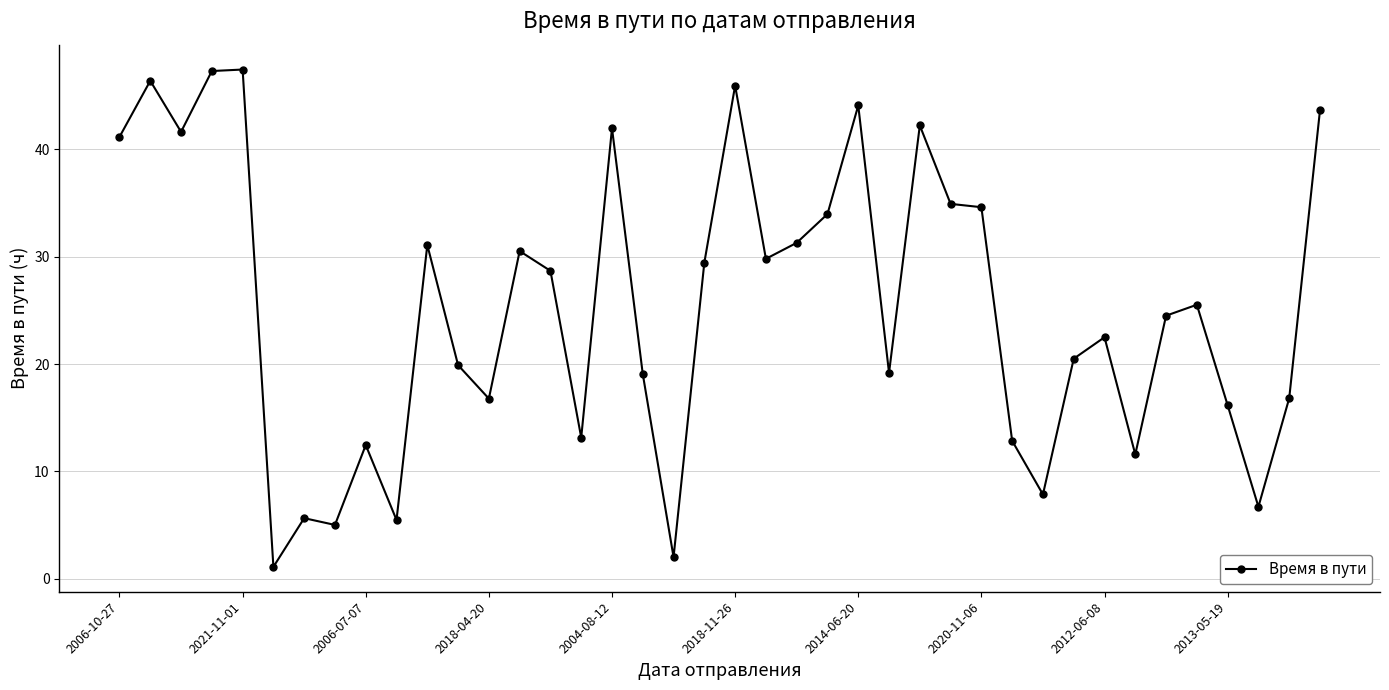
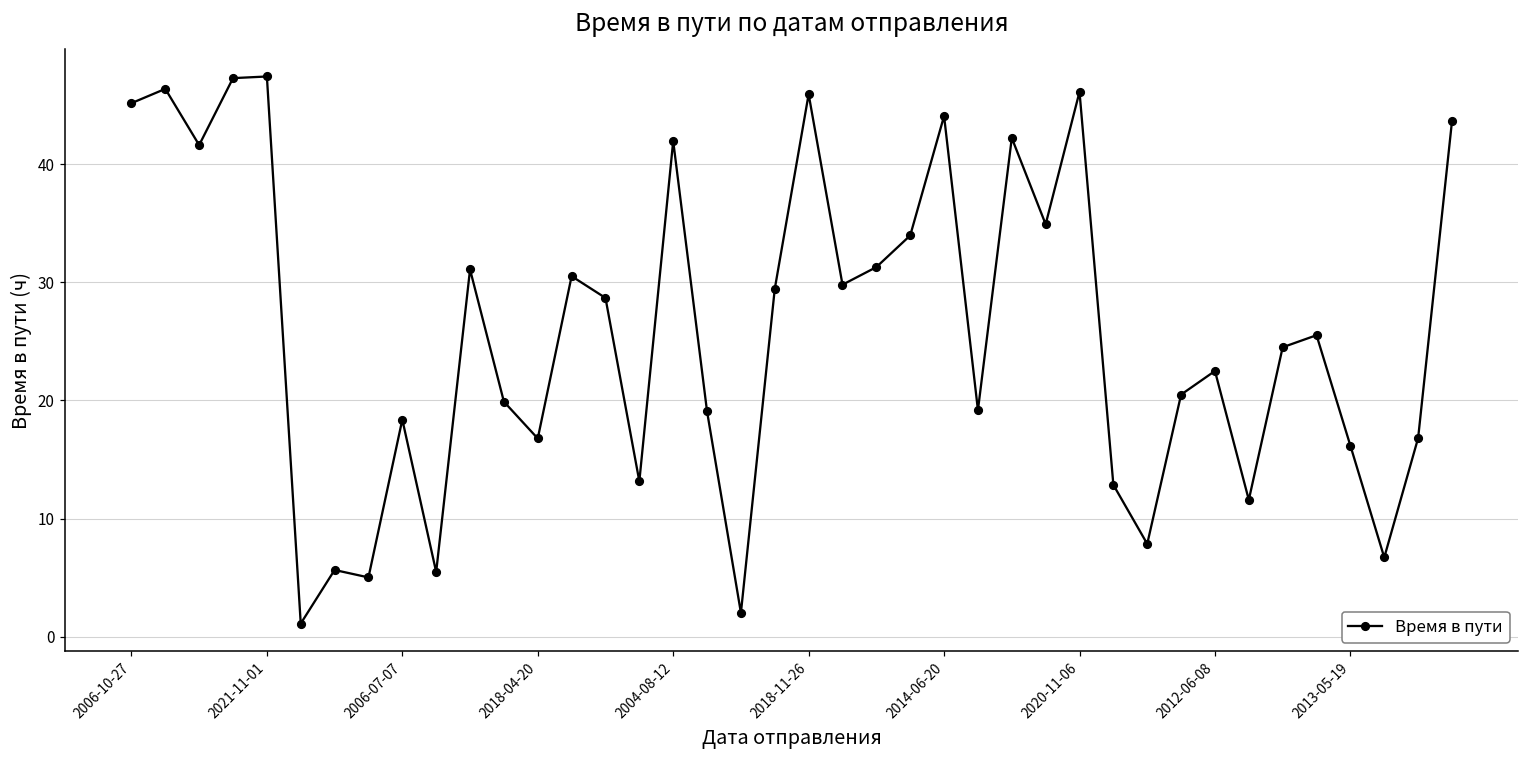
2006-10-27: 41.2 -> 45.2
2006-07-07: 12.5 -> 18.4
2020-11-06: 34.6 -> 46.2
